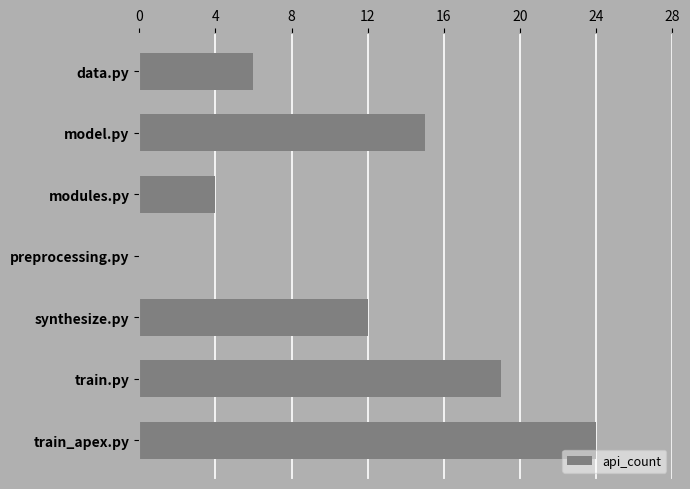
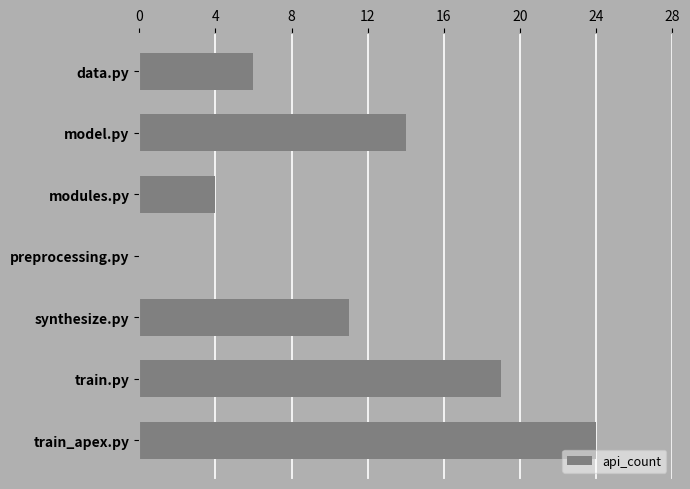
model.py: 15 -> 14
synthesize.py: 12 -> 11
